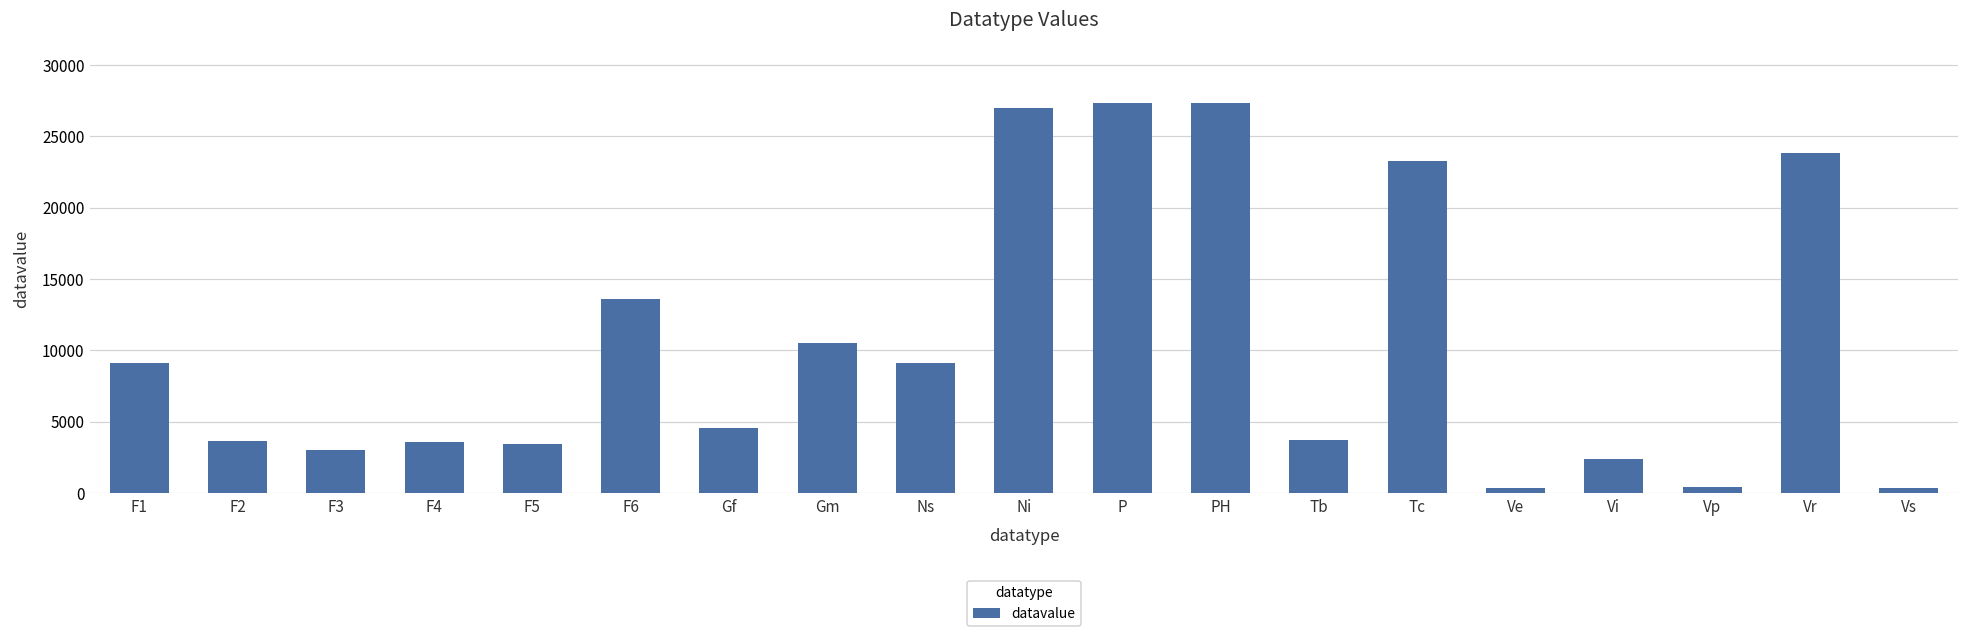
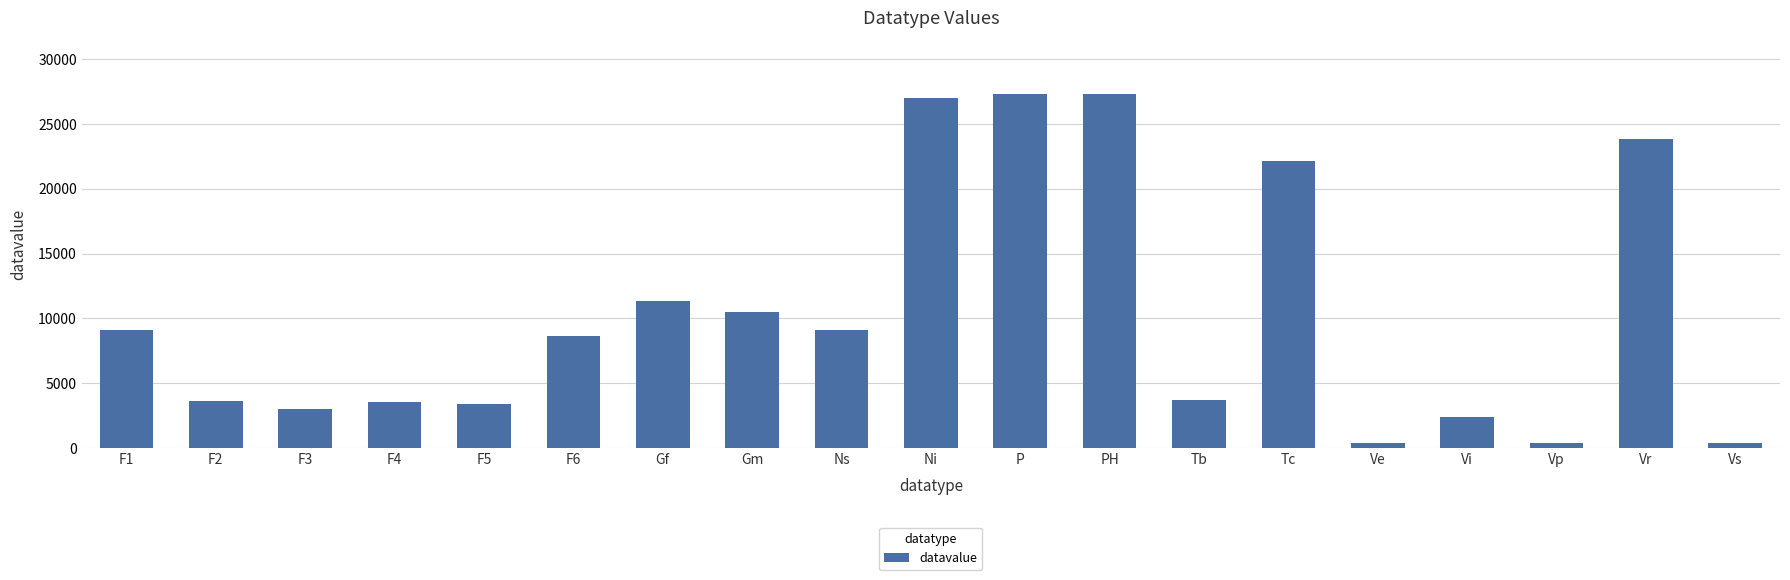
F6: 13600 -> 8700
Gf: 4500 -> 11300
Tc: 23300 -> 22100
